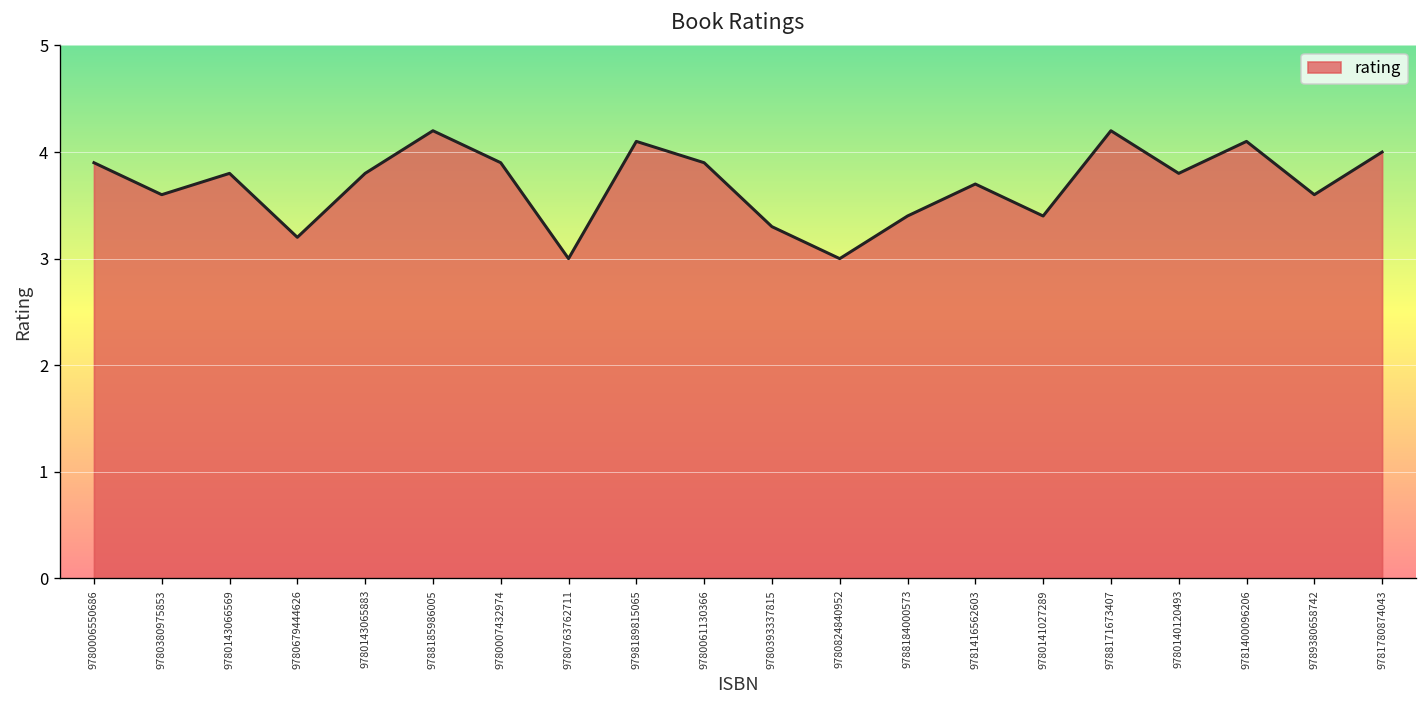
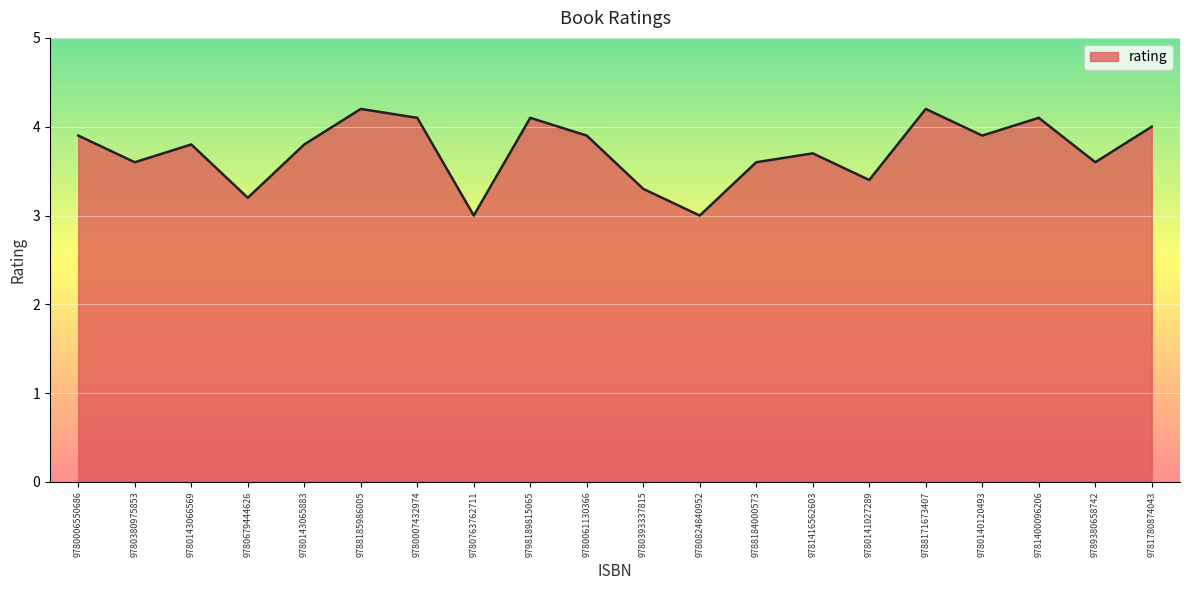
9780007432974: 3.9 -> 4.1
9788184000573: 3.4 -> 3.6
9780140120493: 3.8 -> 3.9
